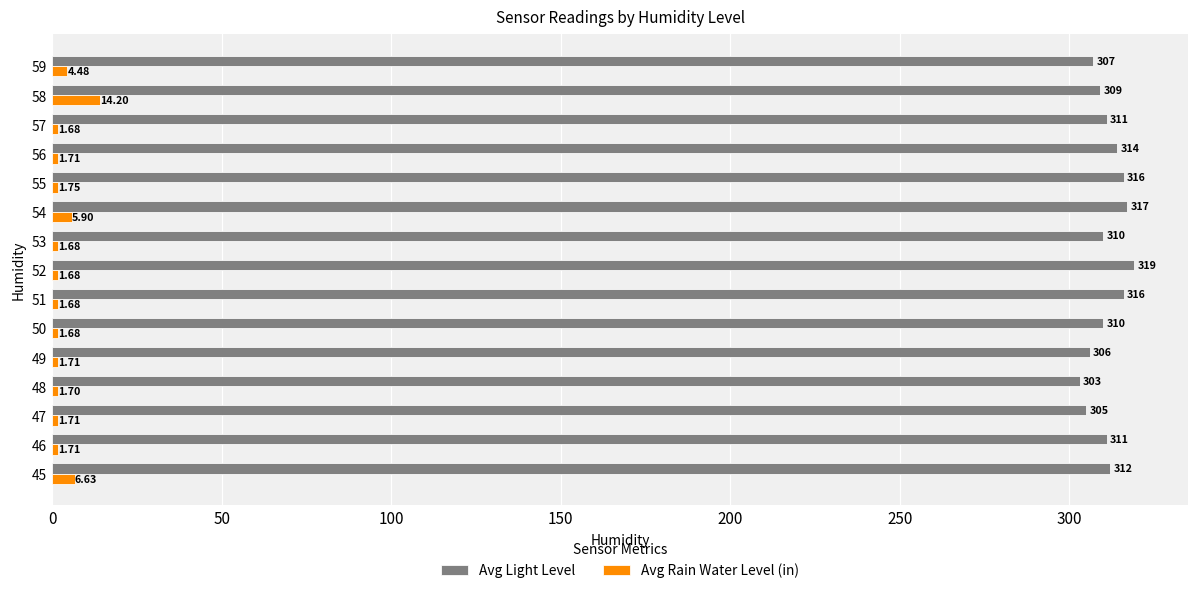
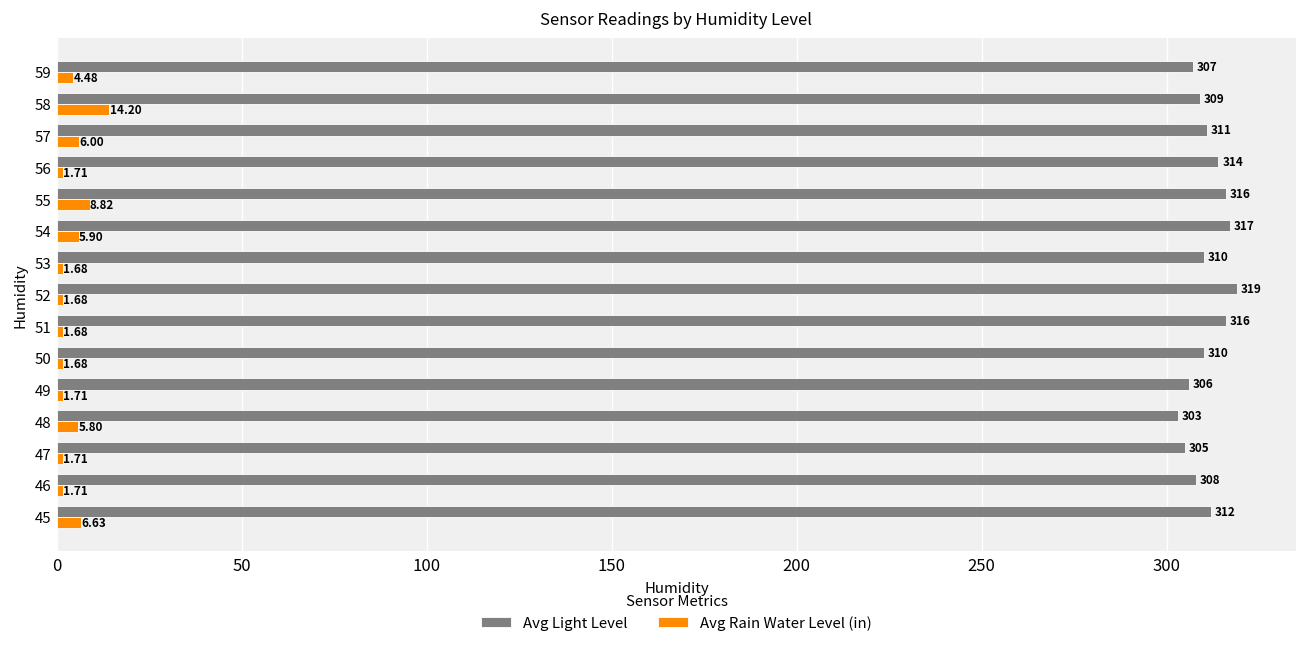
Avg Rain Water Level (in), 57: 1.68 -> 6.00
Avg Rain Water Level (in), 55: 1.75 -> 8.82
Avg Rain Water Level (in), 48: 1.70 -> 5.80
Avg Light Level, 46: 311 -> 308
